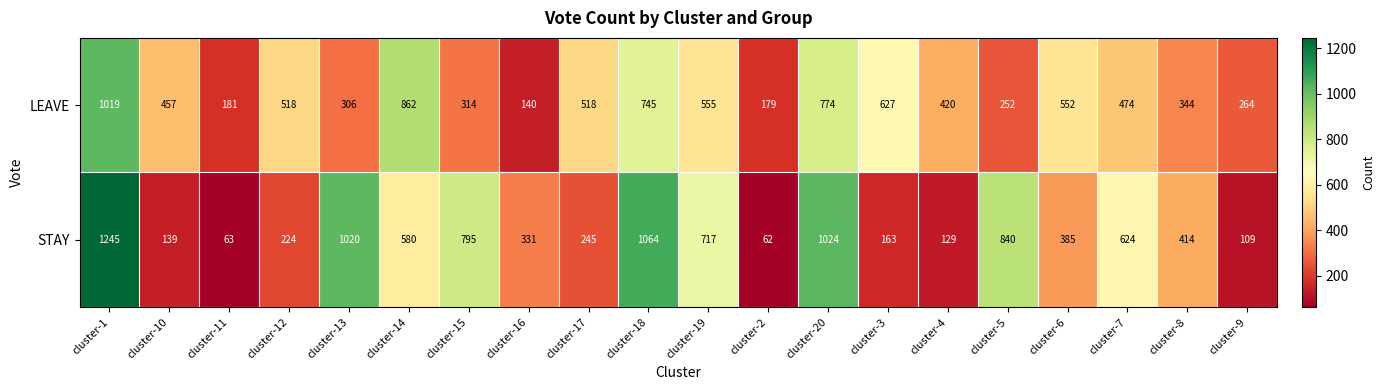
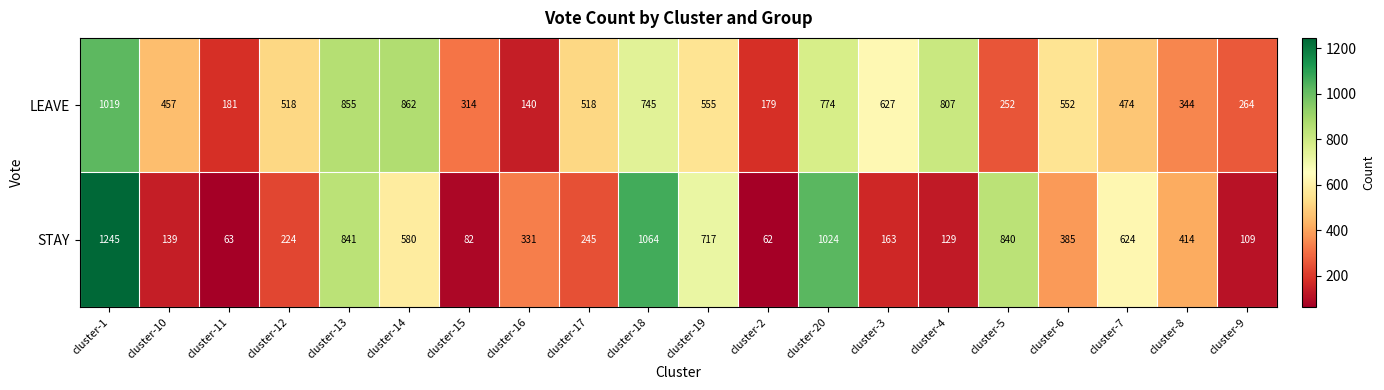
LEAVE, cluster-13: 306 -> 855
LEAVE, cluster-4: 420 -> 807
STAY, cluster-13: 1020 -> 841
STAY, cluster-15: 795 -> 82
